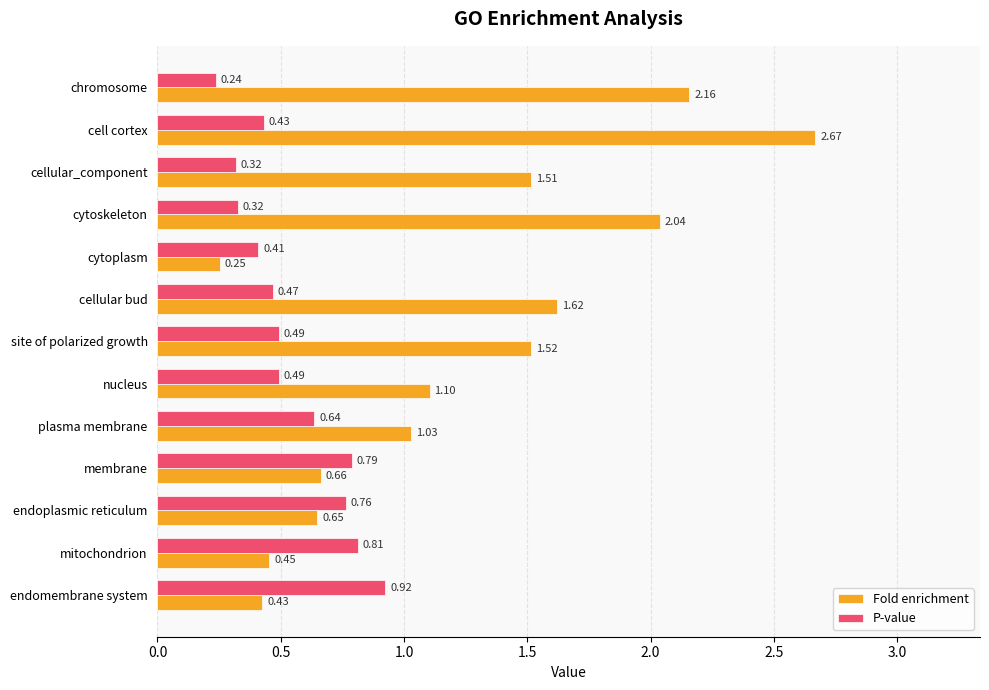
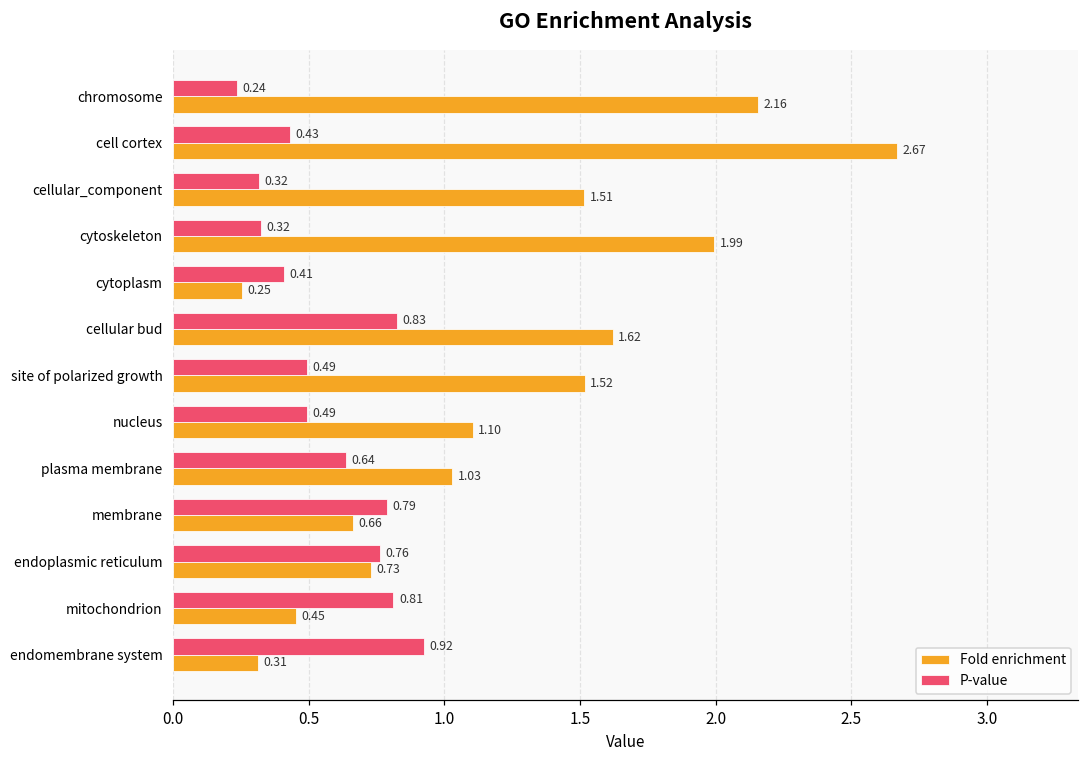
Fold enrichment, cytoskeleton: 2.04 -> 1.99
P-value, cellular bud: 0.47 -> 0.83
Fold enrichment, endoplasmic reticulum: 0.65 -> 0.73
Fold enrichment, endomembrane system: 0.43 -> 0.31
